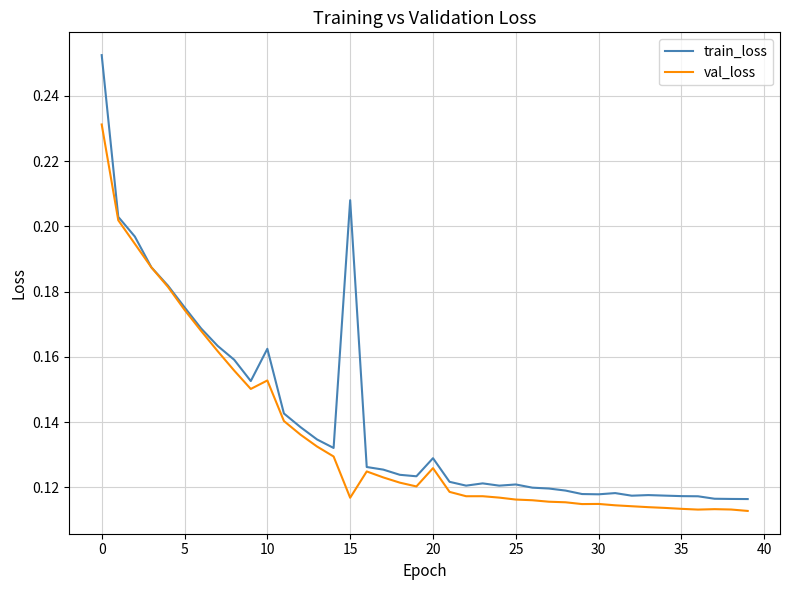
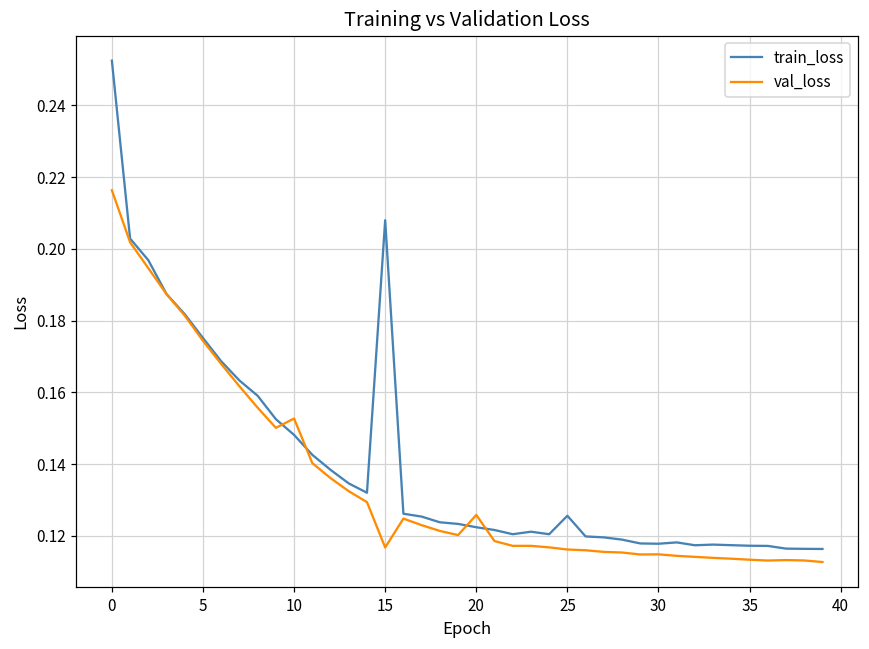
val_loss, 0: 0.231 -> 0.216
train_loss, 10: 0.162 -> 0.148
train_loss, 20: 0.129 -> 0.122
train_loss, 25: 0.121 -> 0.126
